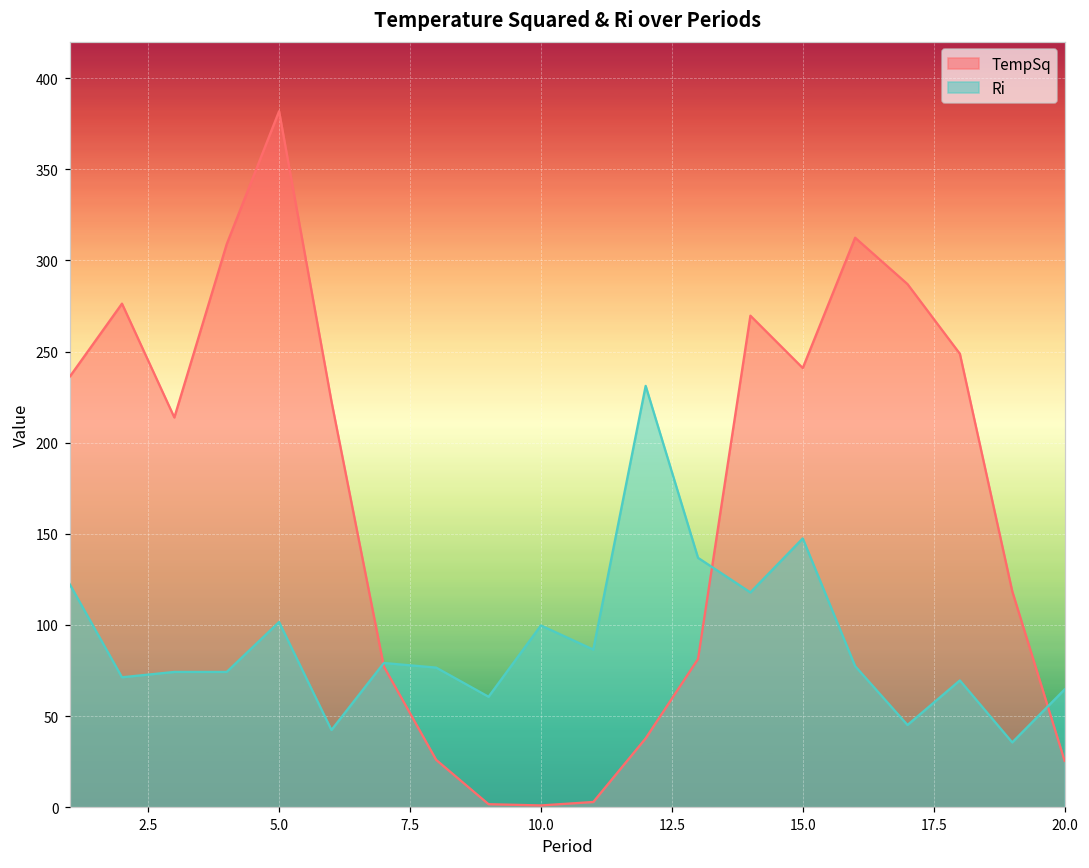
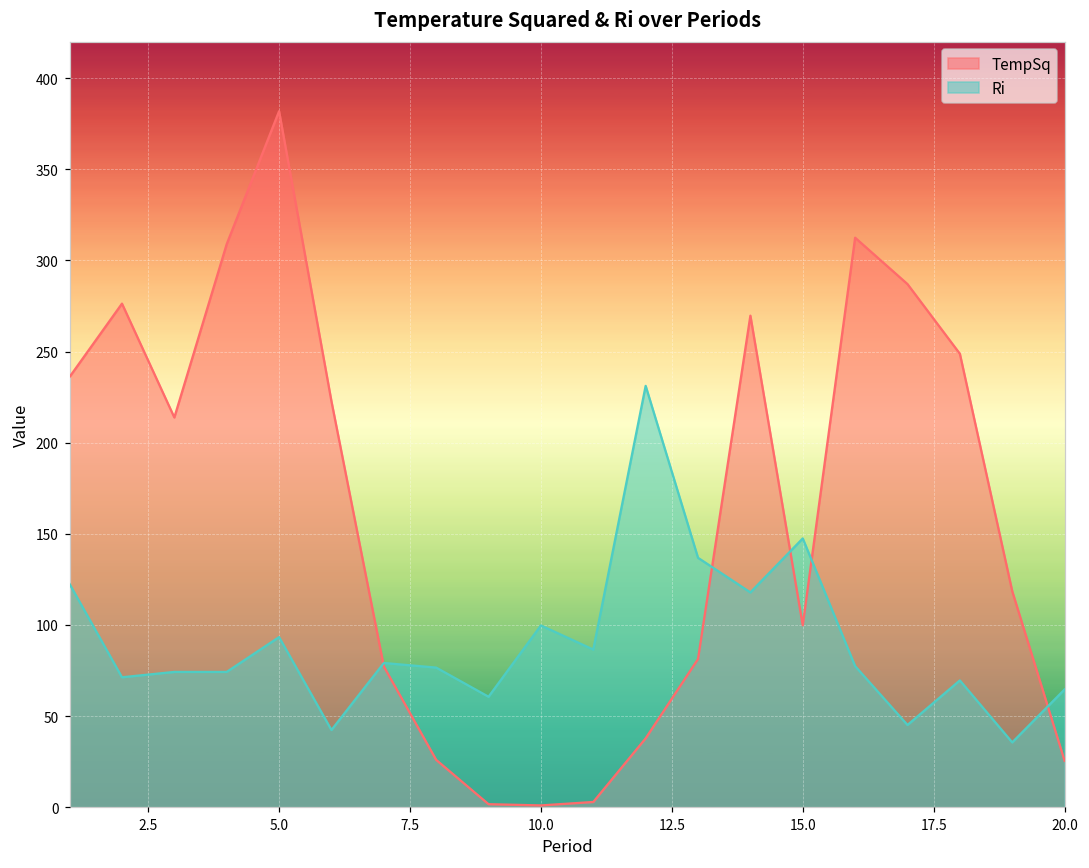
Ri, 5.0: 102 -> 93
TempSq, 15.0: 241 -> 100
